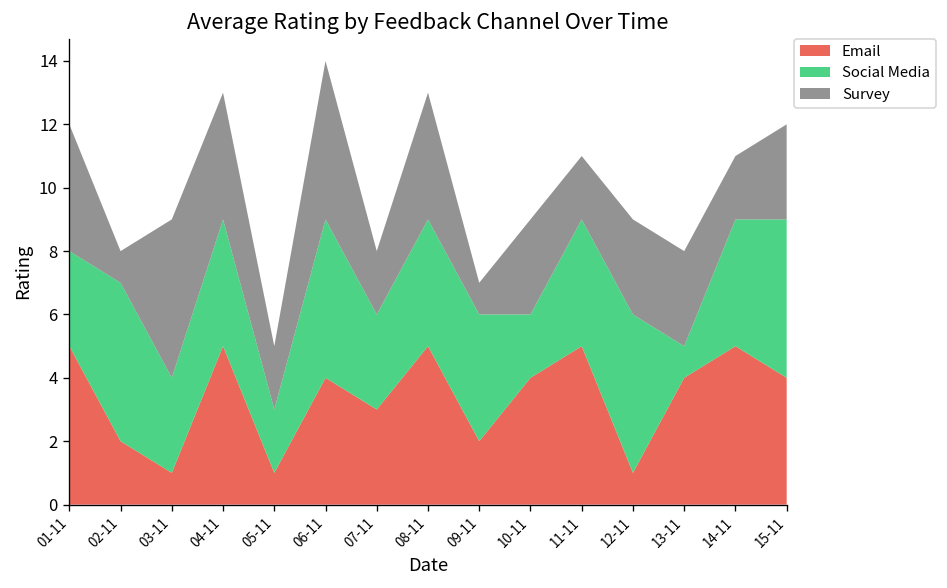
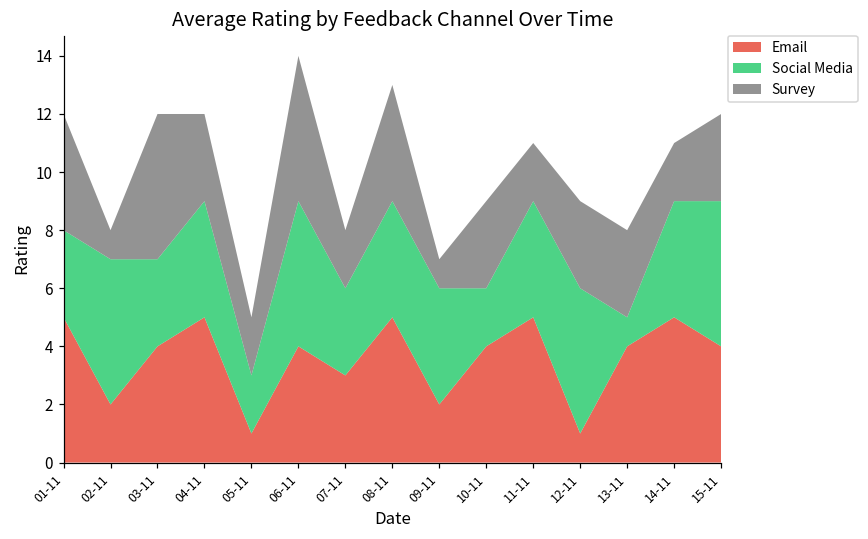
Email, 03-11: 1 -> 4
Survey, 04-11: 4 -> 3
